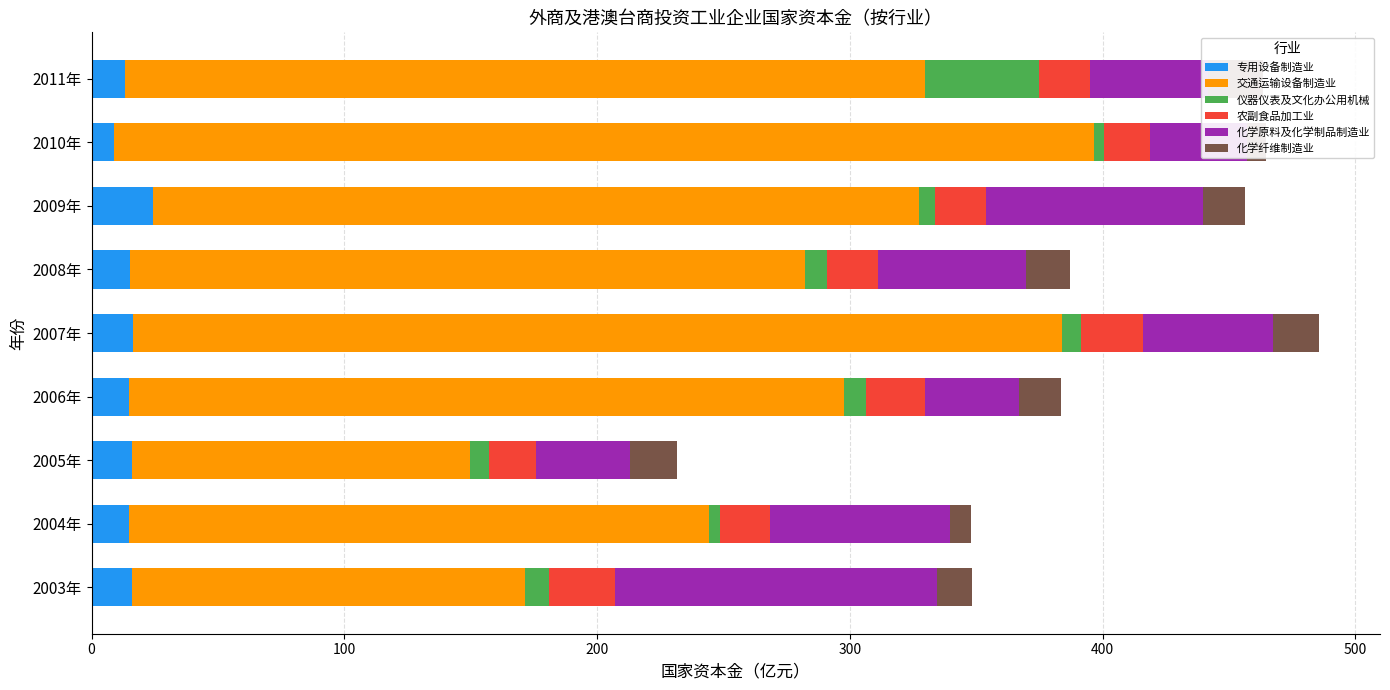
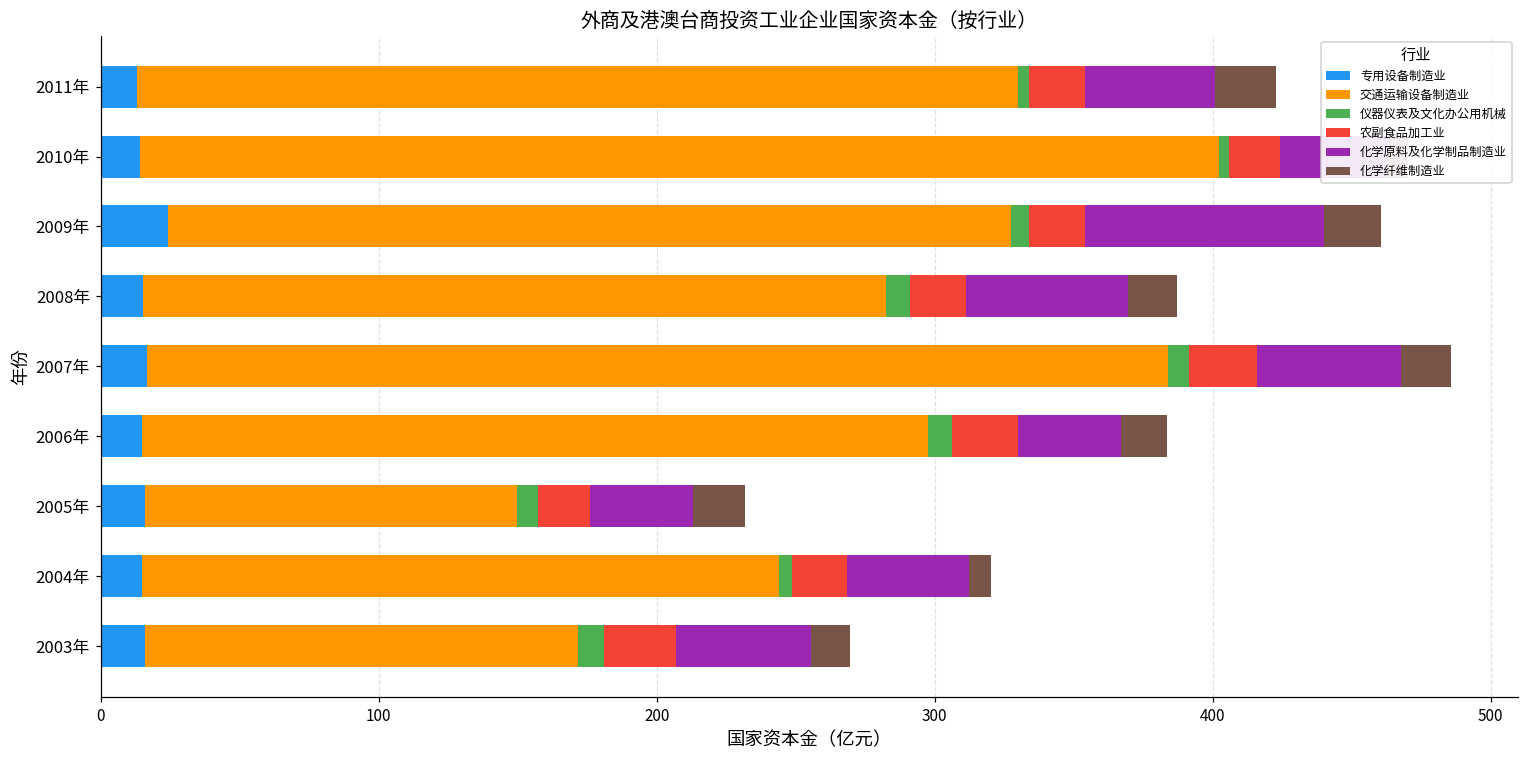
仪器仪表及文化办公用机械, 2011年: 45 -> 4
专用设备制造业, 2010年: 9 -> 14
化学纤维制造业, 2009年: 16 -> 21
化学原料及化学制品制造业, 2004年: 71 -> 44
化学原料及化学制品制造业, 2003年: 128 -> 49
